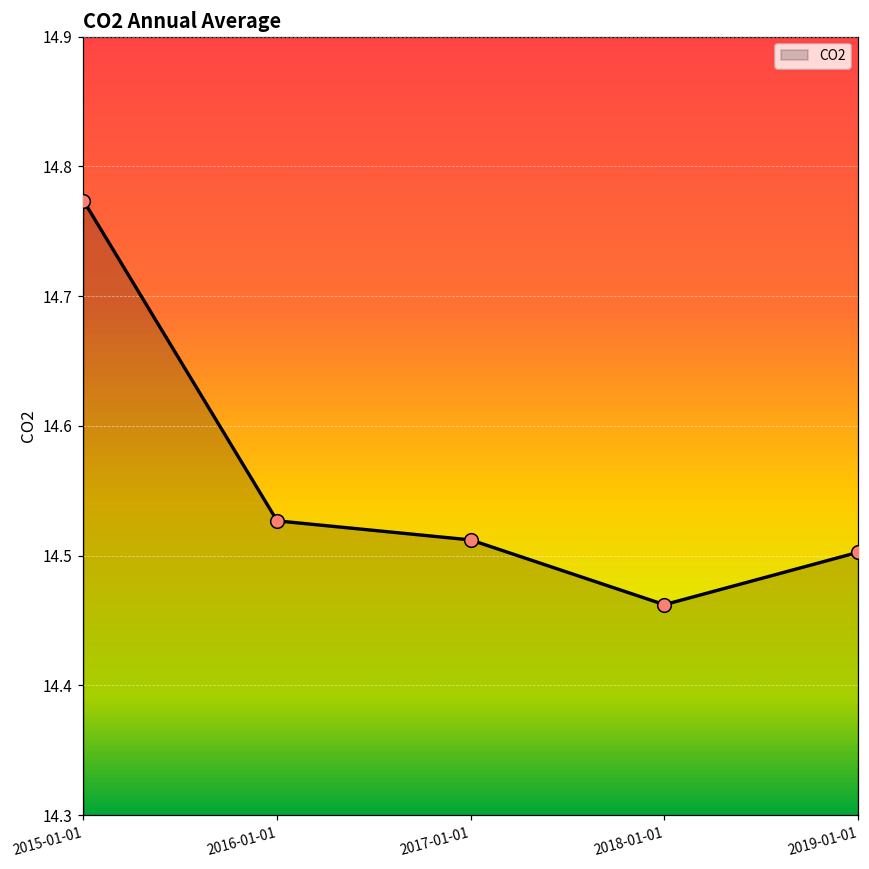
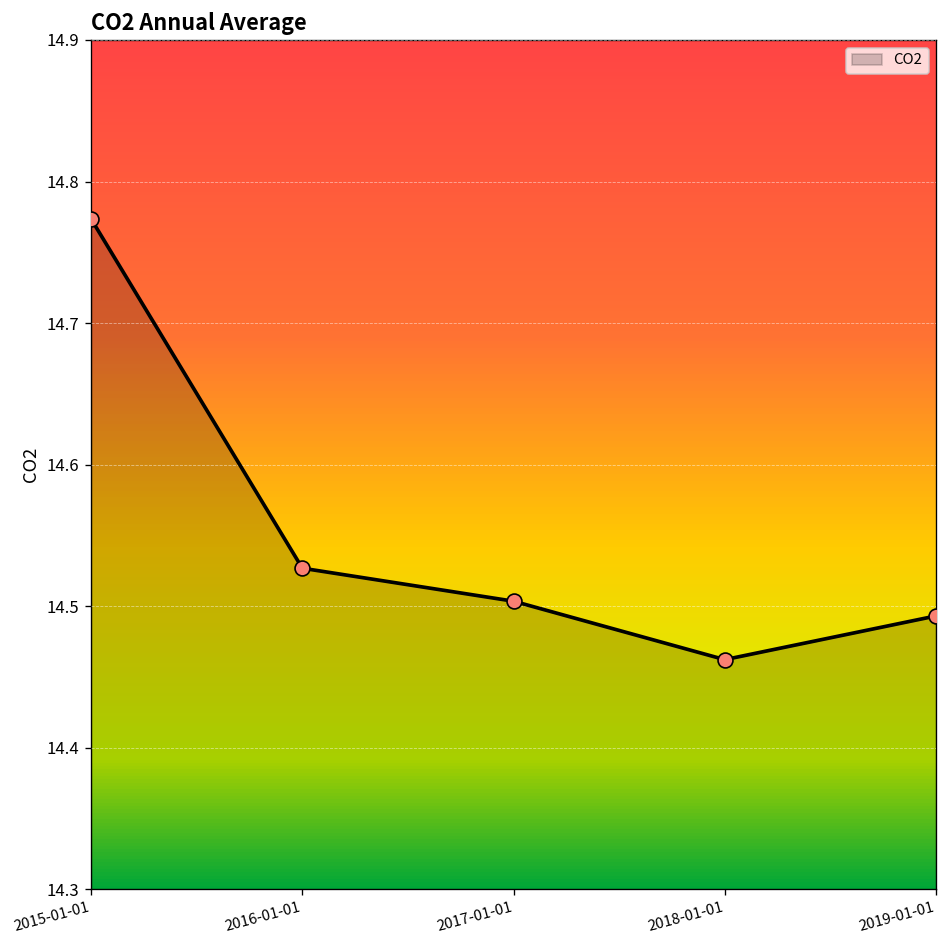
2017-01-01: 14.512 -> 14.503
2019-01-01: 14.503 -> 14.493
